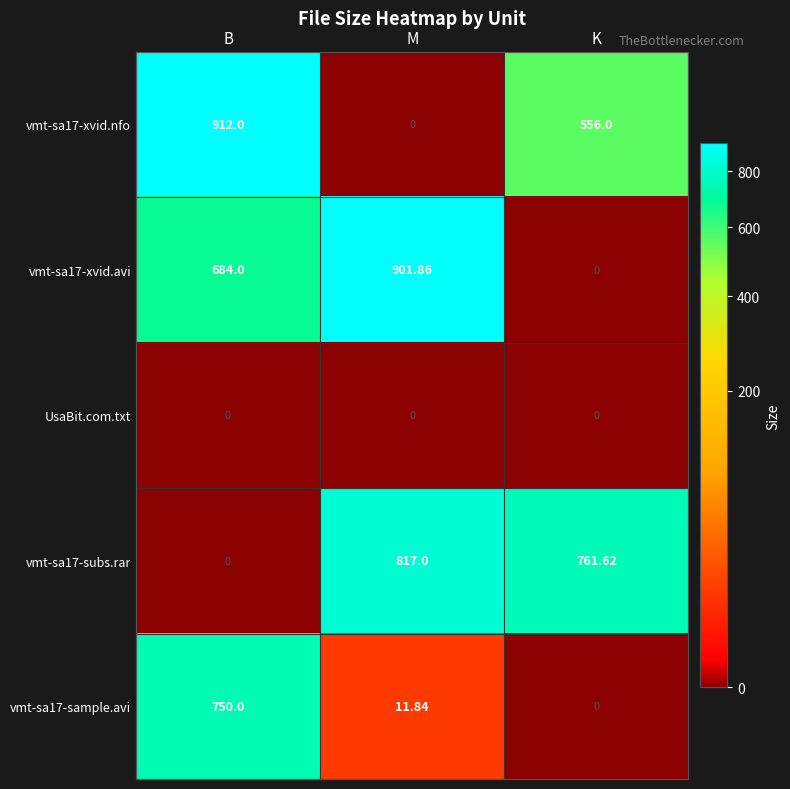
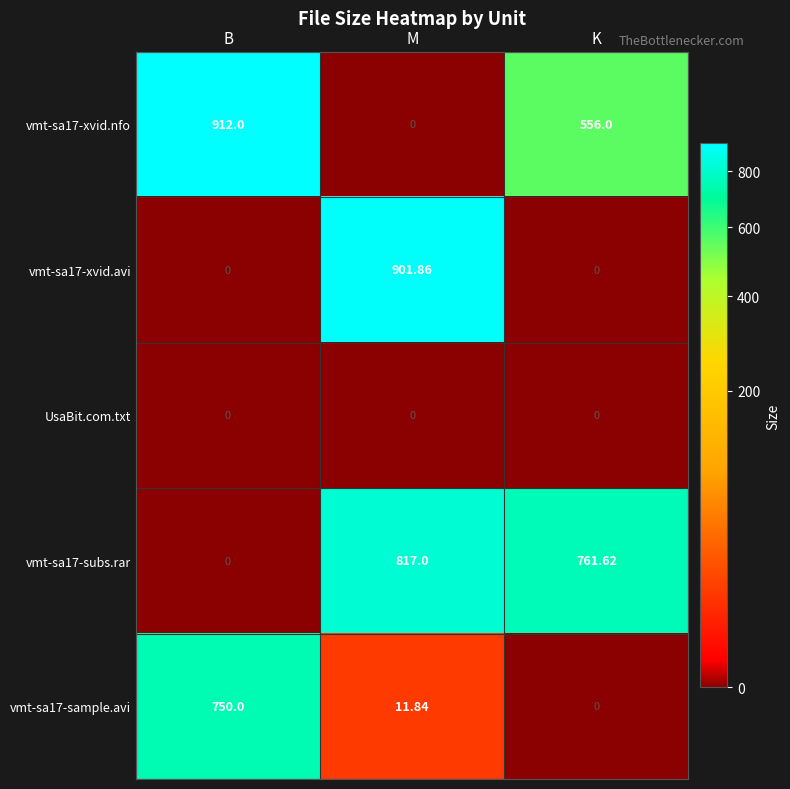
vmt-sa17-xvid.avi, B: 684.0 -> 0
